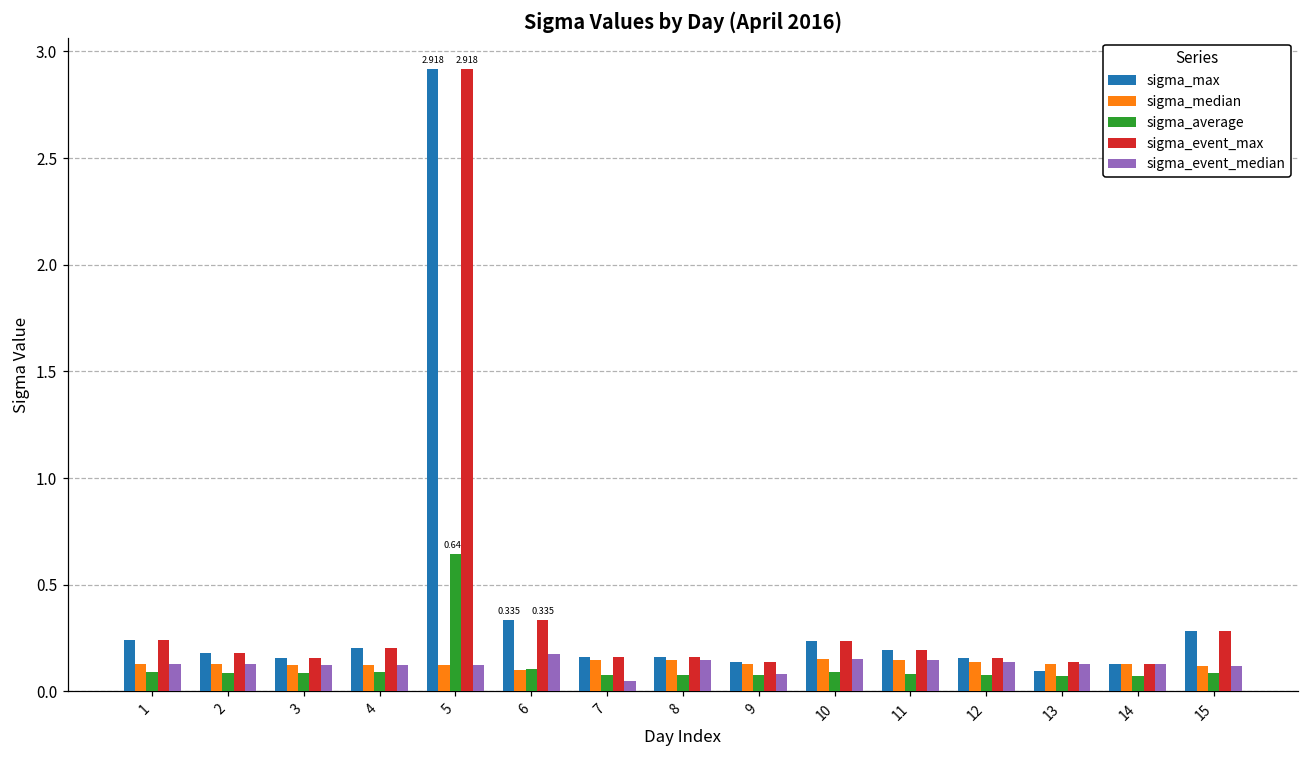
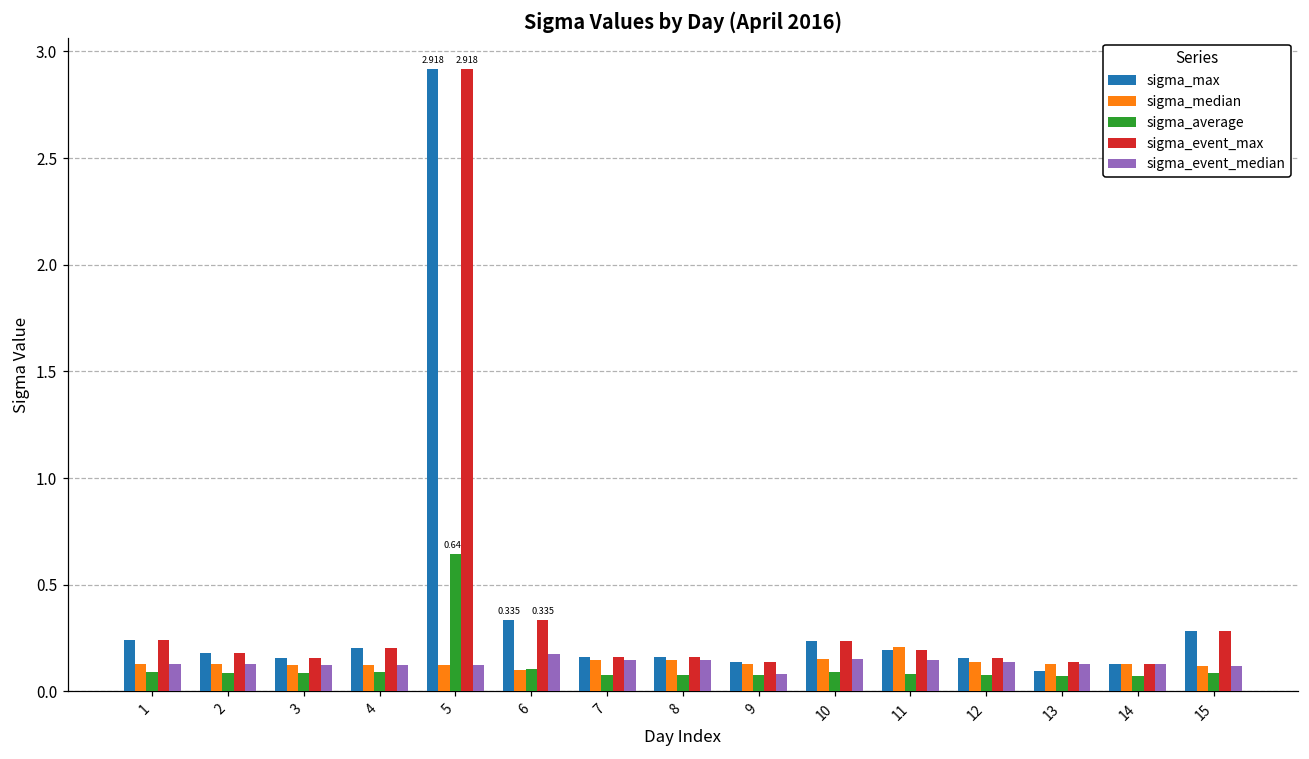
sigma_event_median, 7: 0.05 -> 0.15
sigma_median, 11: 0.15 -> 0.21
